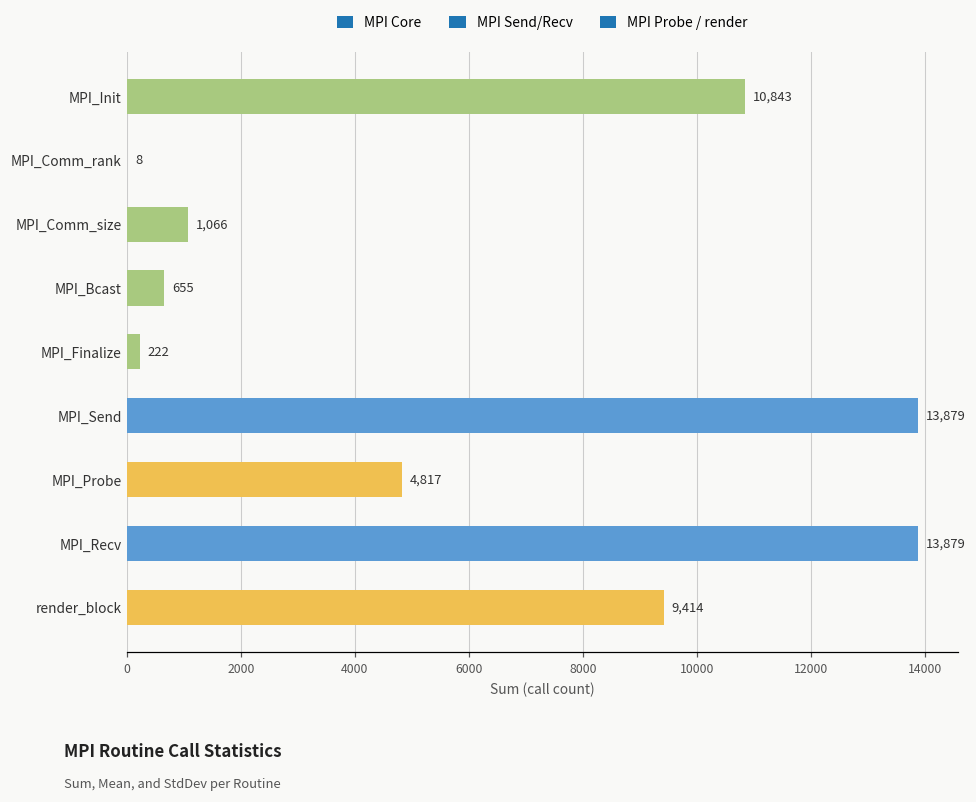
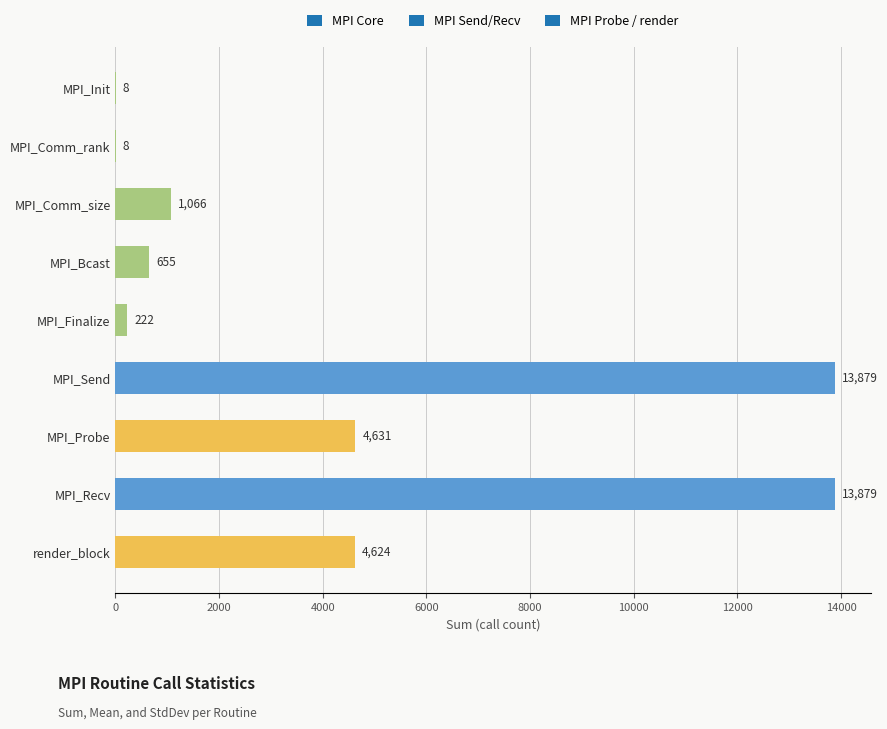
MPI_Init: 10,843 -> 8
MPI_Probe: 4,817 -> 4,631
render_block: 9,414 -> 4,624
